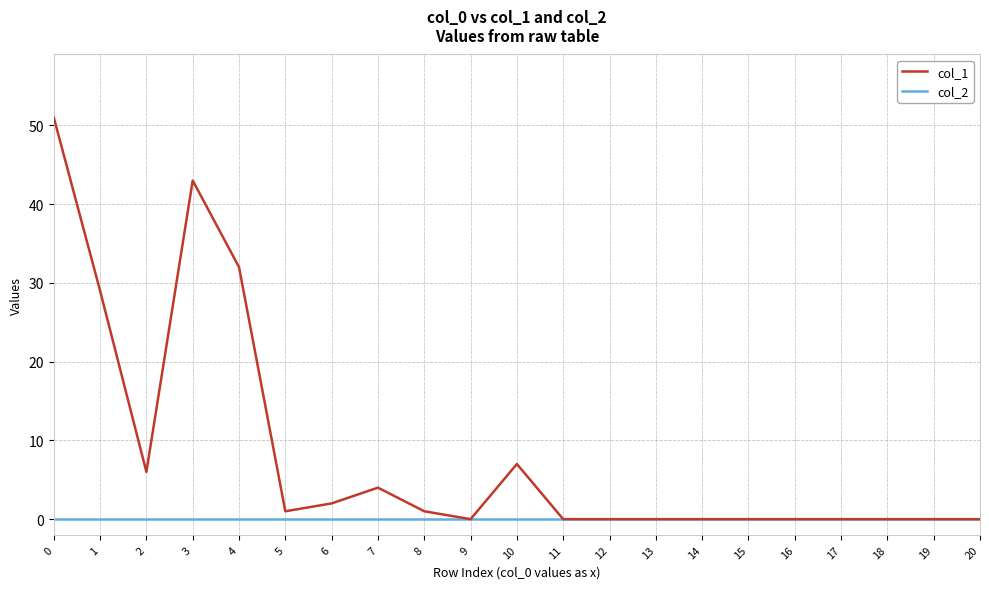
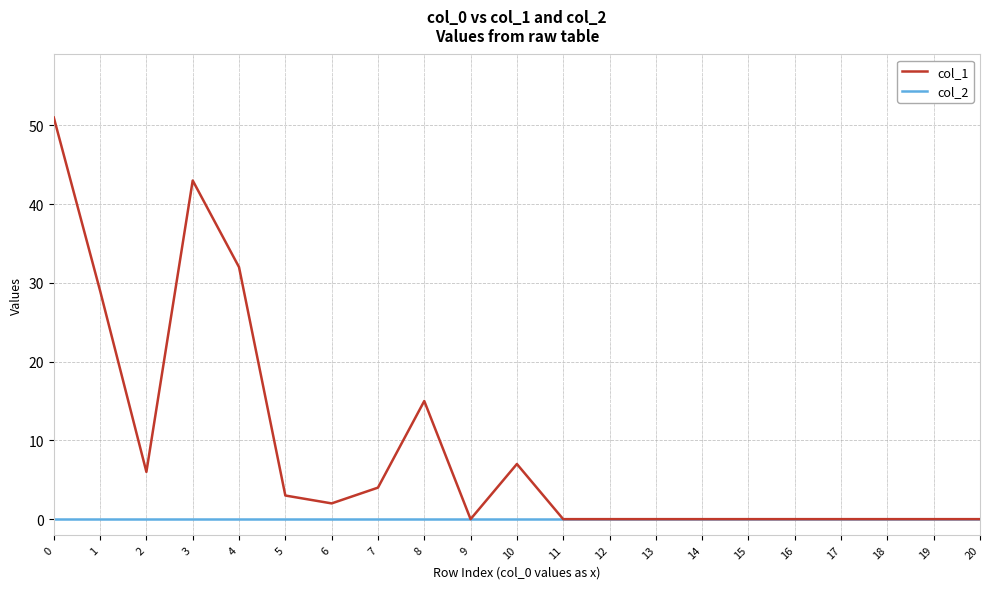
col_1, 5: 1 -> 3
col_1, 8: 1 -> 15
